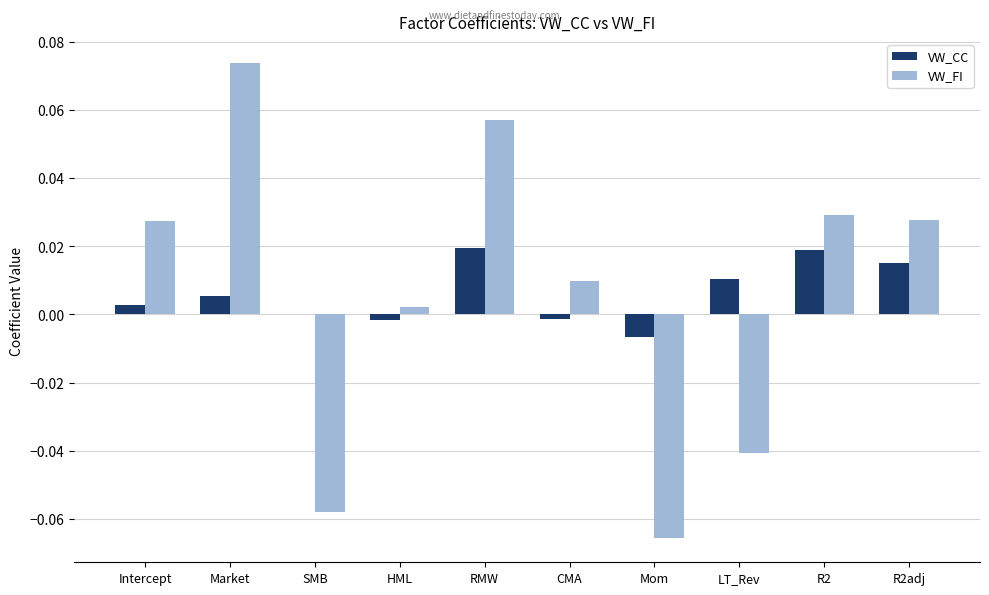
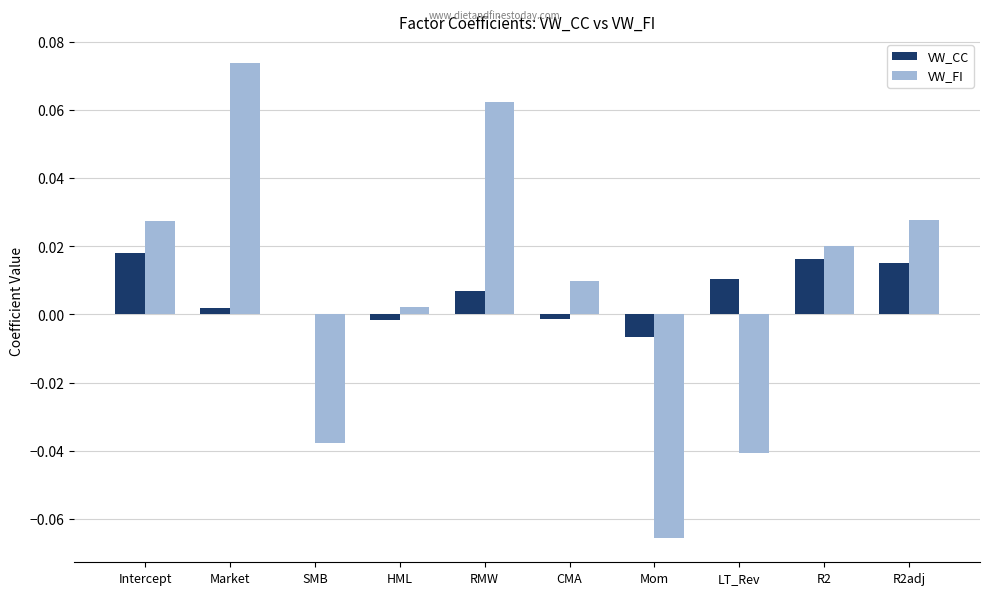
VW_CC, Intercept: 0.003 -> 0.018
VW_CC, Market: 0.005 -> 0.002
VW_FI, SMB: -0.058 -> -0.038
VW_CC, RMW: 0.020 -> 0.007
VW_FI, RMW: 0.057 -> 0.062
VW_CC, R2: 0.019 -> 0.016
VW_FI, R2: 0.029 -> 0.020
